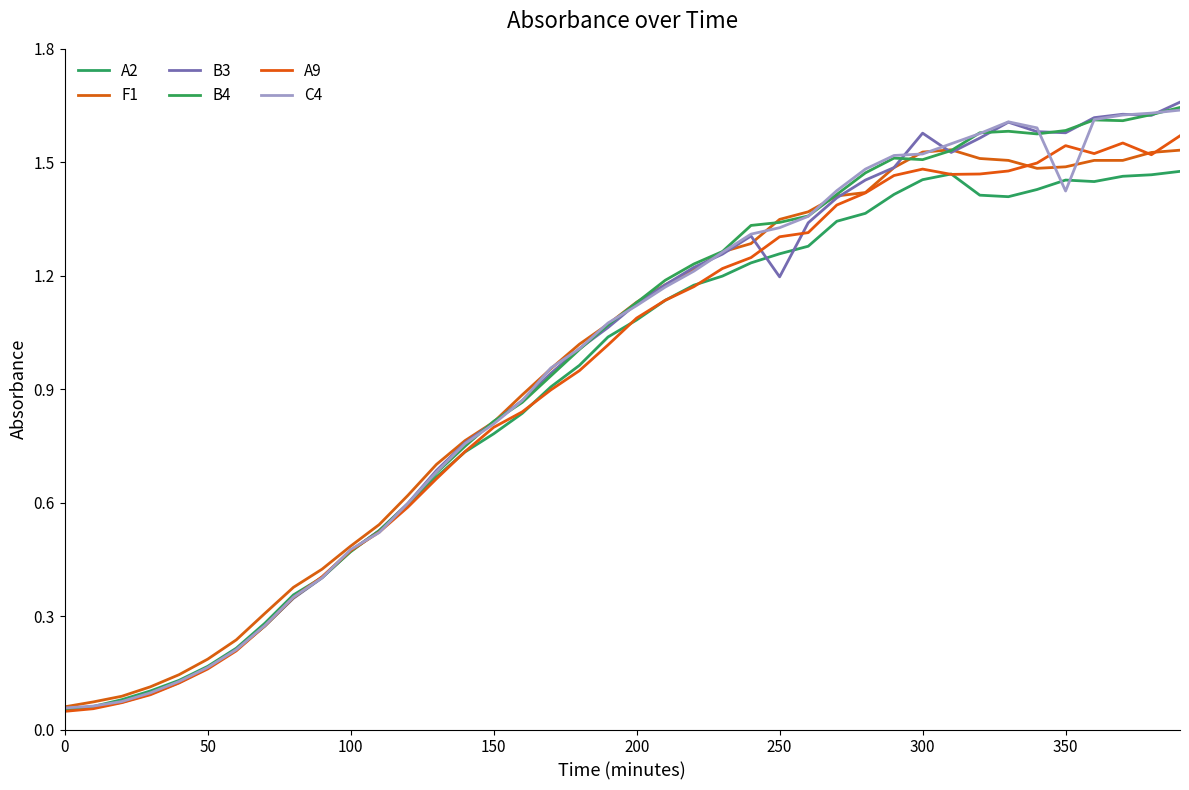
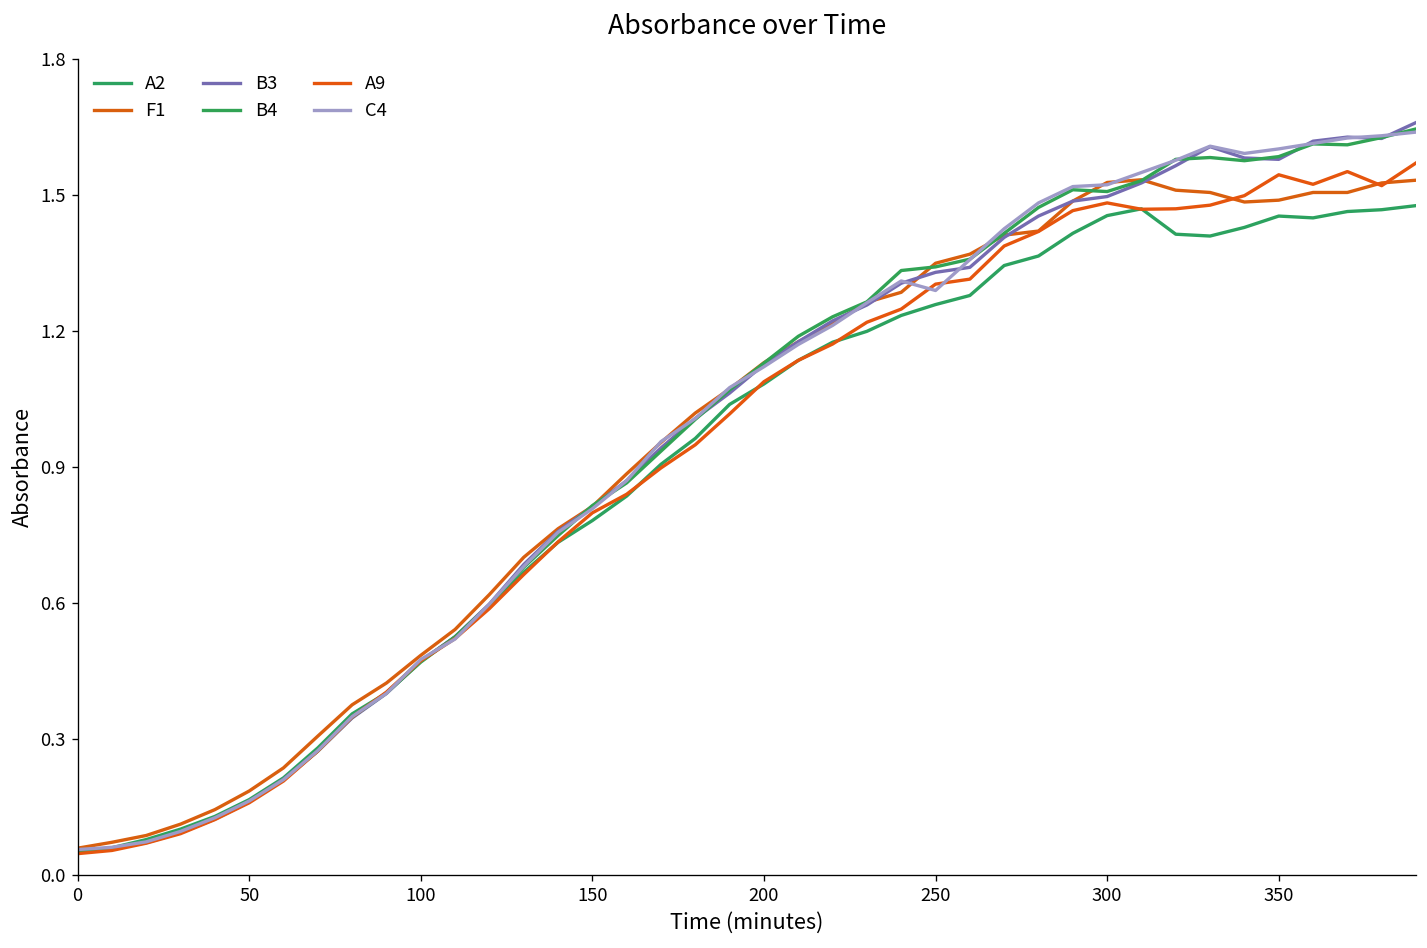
B3, 250: 1.20 -> 1.33
C4, 250: 1.33 -> 1.29
B3, 300: 1.58 -> 1.50
C4, 350: 1.42 -> 1.60
